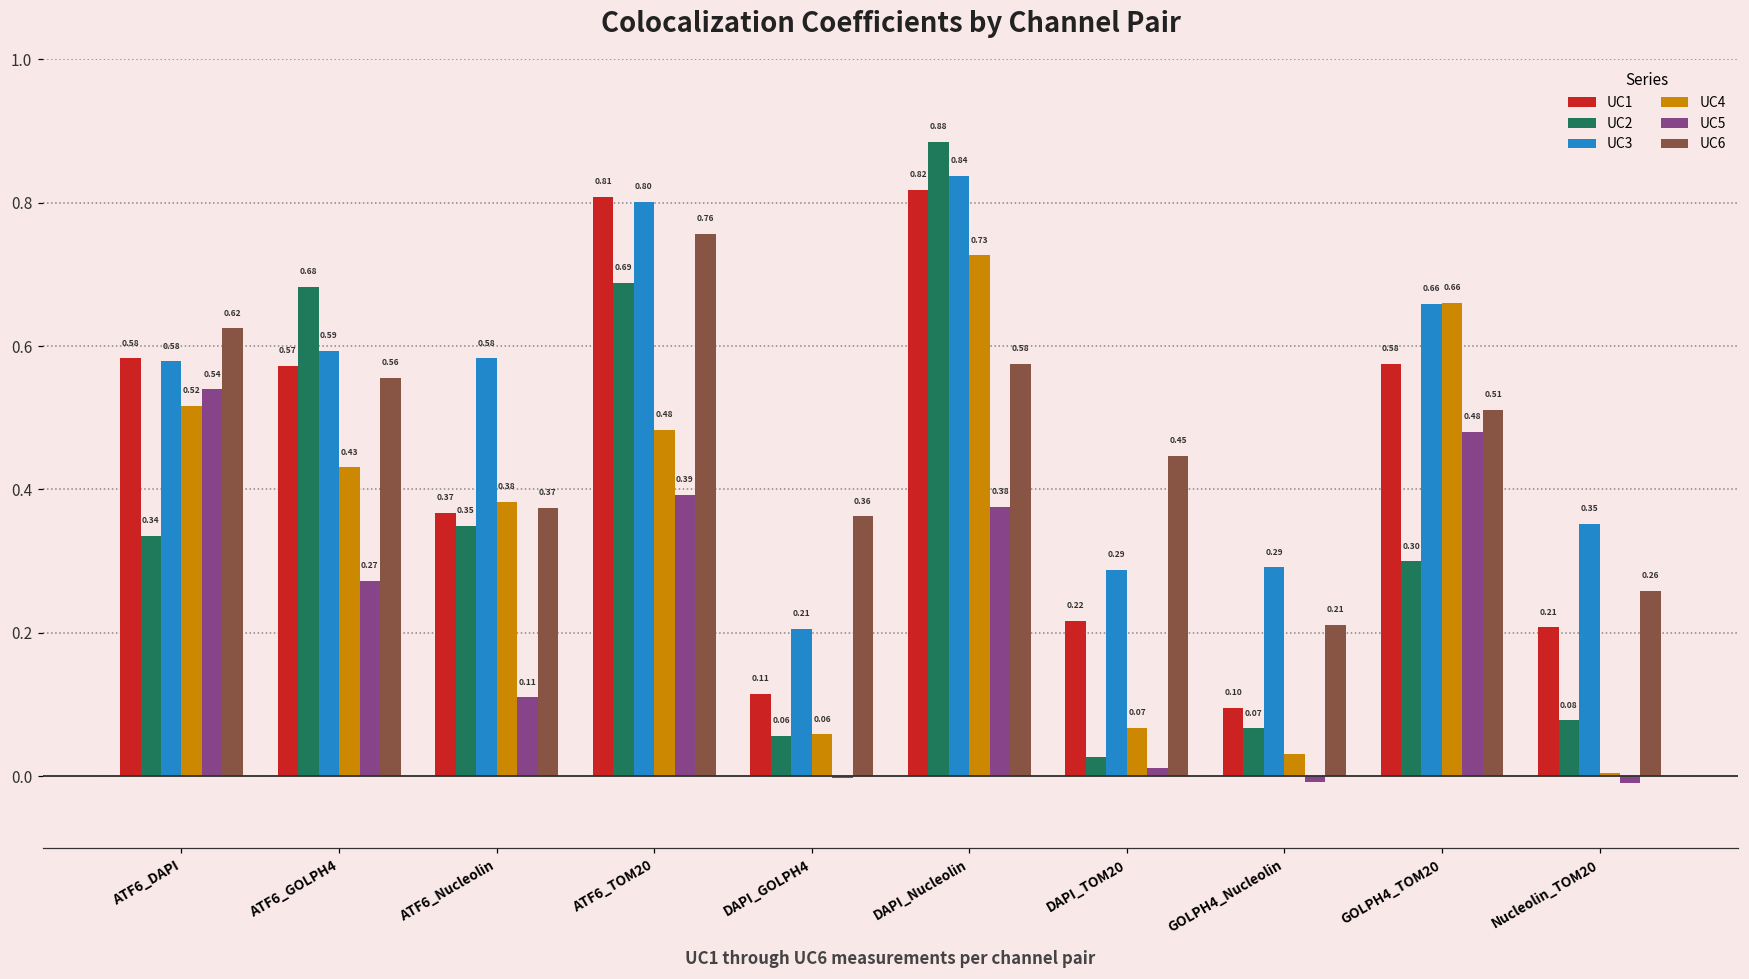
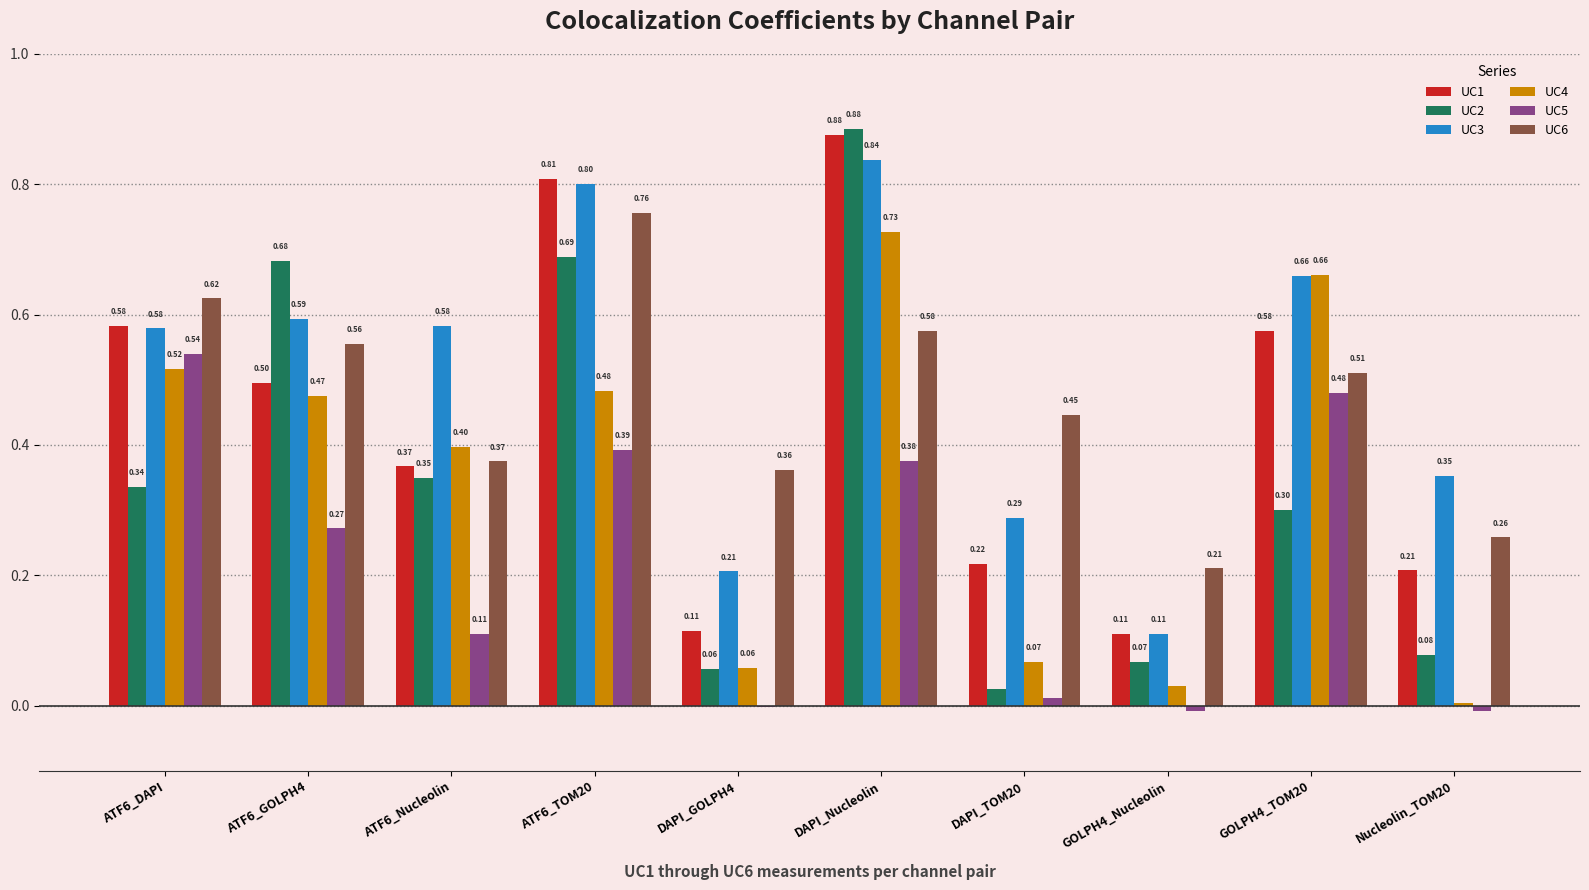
UC1, ATF6_GOLPH4: 0.57 -> 0.50
UC4, ATF6_GOLPH4: 0.43 -> 0.47
UC4, ATF6_Nucleolin: 0.38 -> 0.40
UC1, DAPI_Nucleolin: 0.82 -> 0.88
UC1, GOLPH4_Nucleolin: 0.10 -> 0.11
UC3, GOLPH4_Nucleolin: 0.29 -> 0.11
